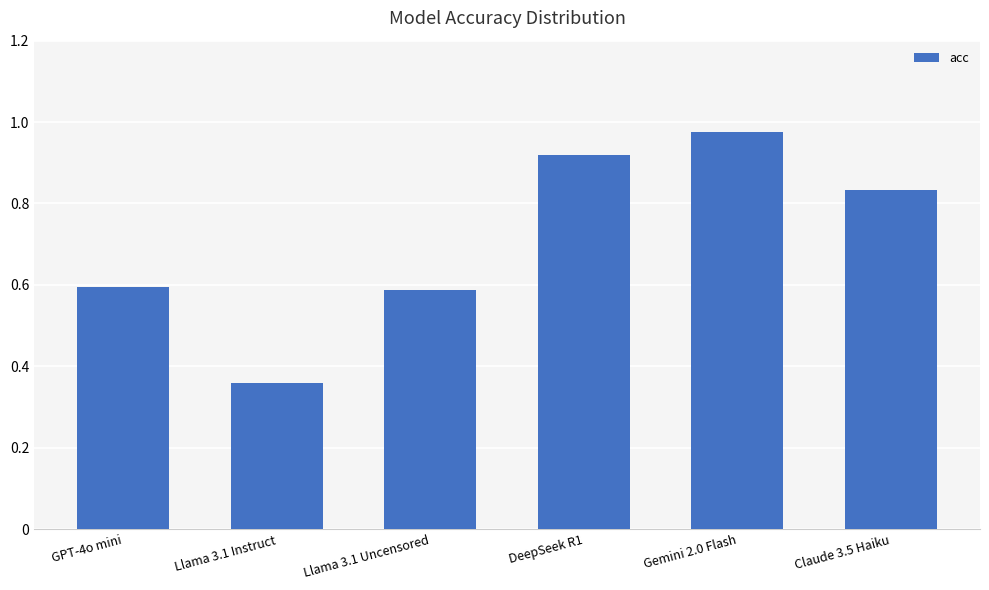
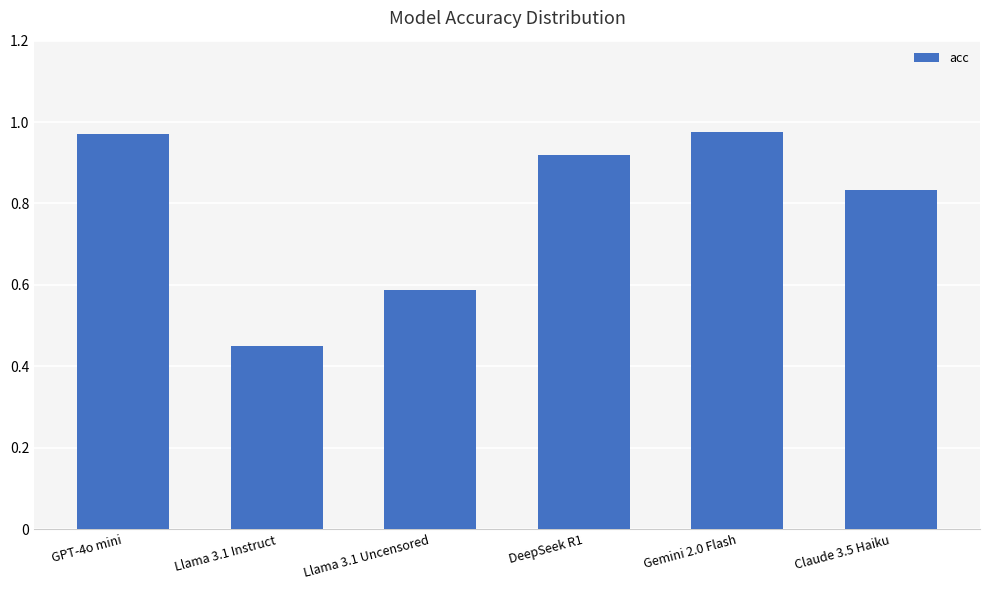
GPT-4o mini: 0.59 -> 0.97
Llama 3.1 Instruct: 0.36 -> 0.45
